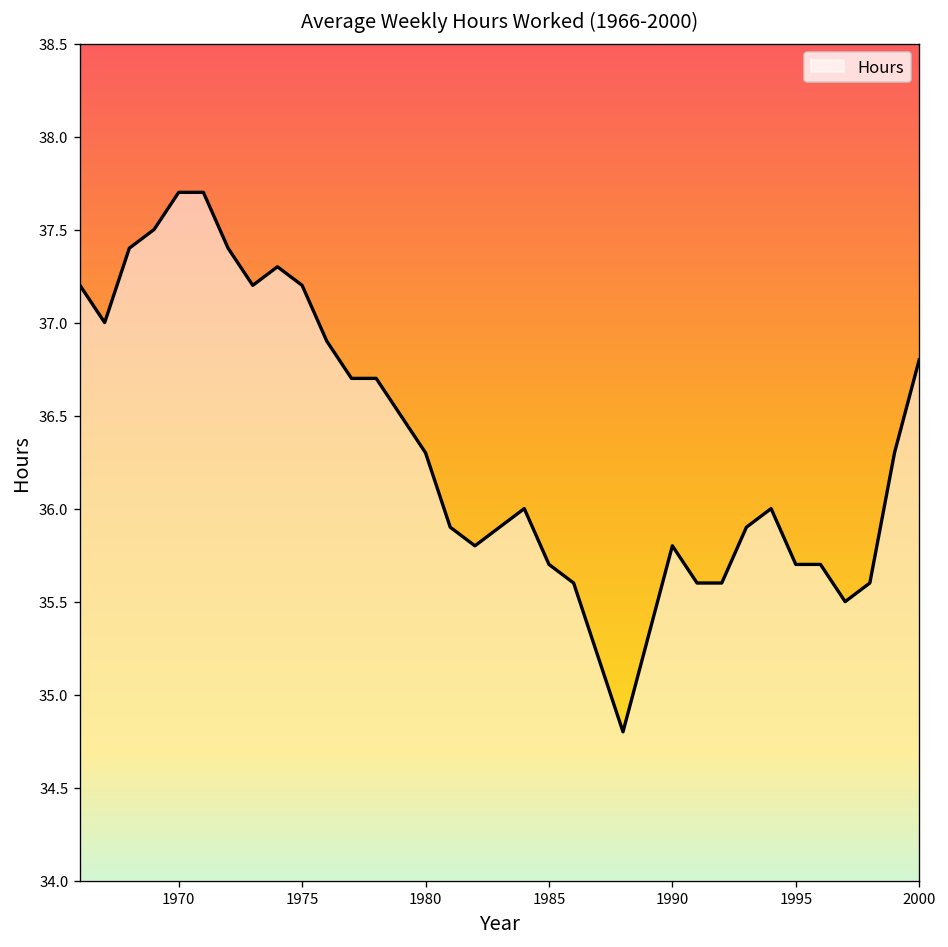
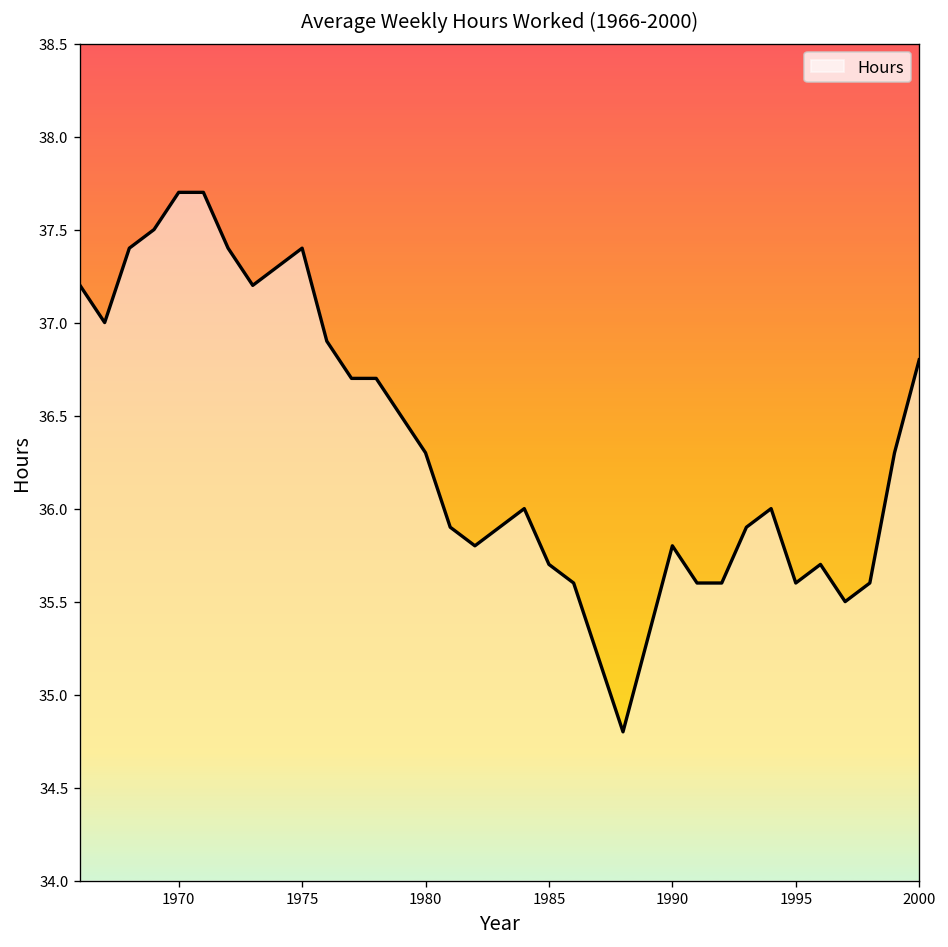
1975: 37.2 -> 37.4
1995: 35.7 -> 35.6
